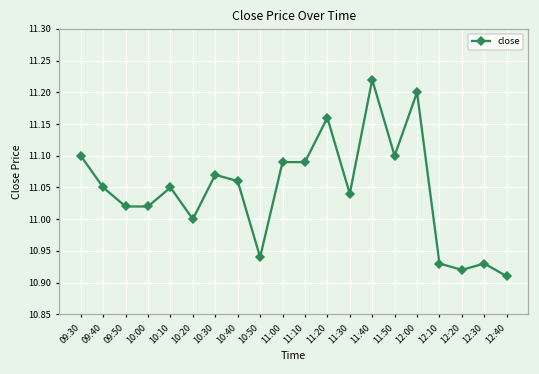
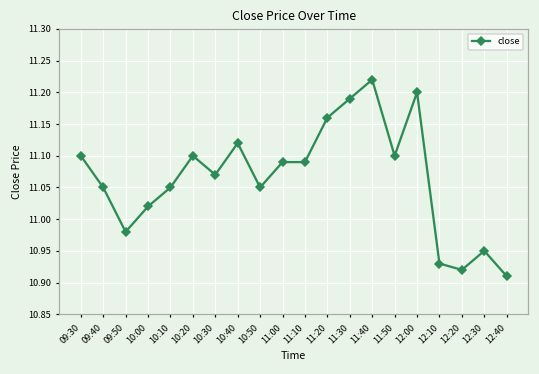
09:50: 11.02 -> 10.98
10:20: 11.0 -> 11.1
10:40: 11.06 -> 11.12
10:50: 10.94 -> 11.05
11:30: 11.04 -> 11.19
12:30: 10.93 -> 10.95
